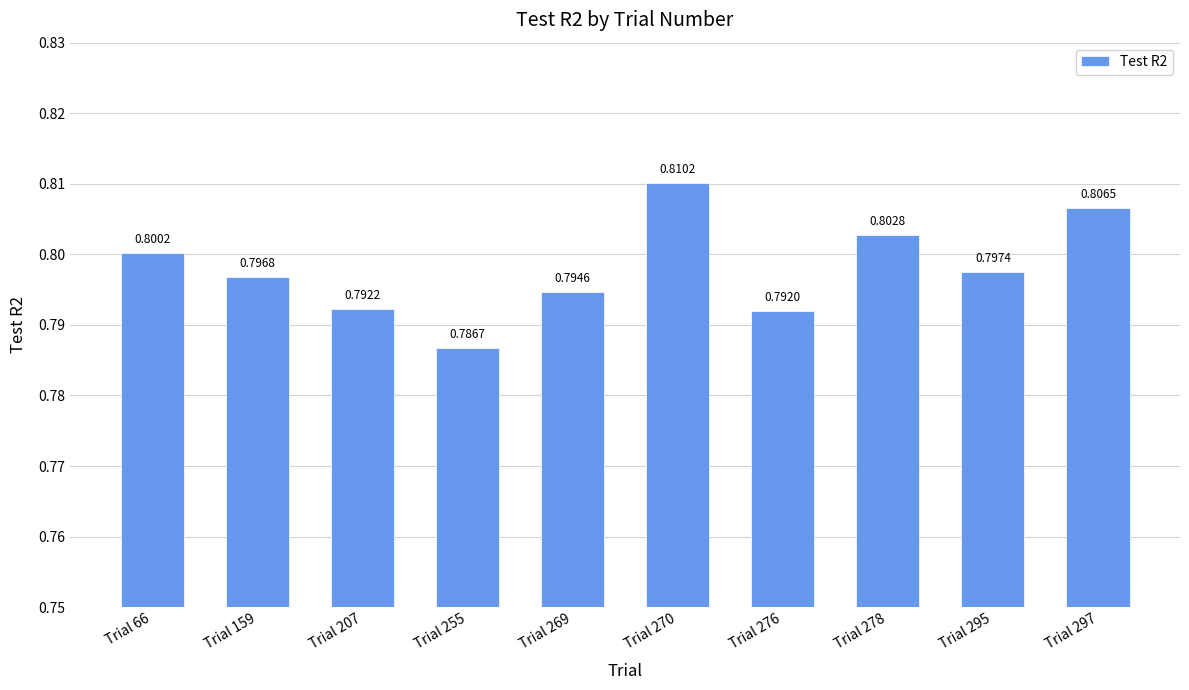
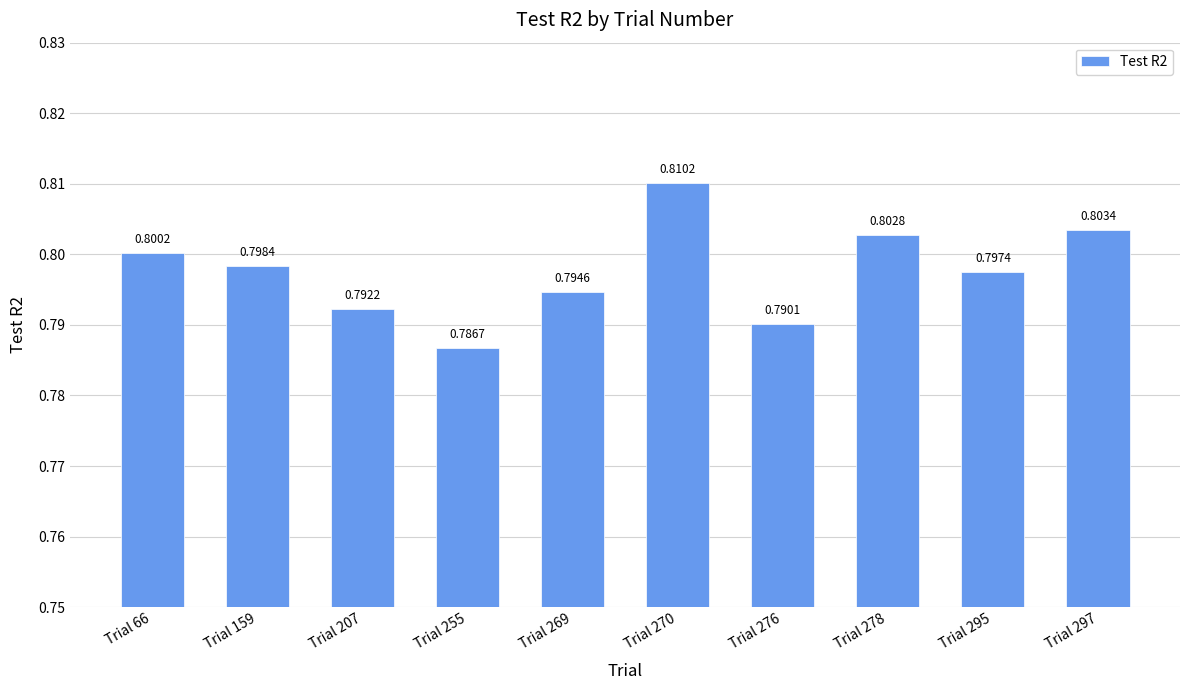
Trial 159: 0.7968 -> 0.7984
Trial 276: 0.7920 -> 0.7901
Trial 297: 0.8065 -> 0.8034
